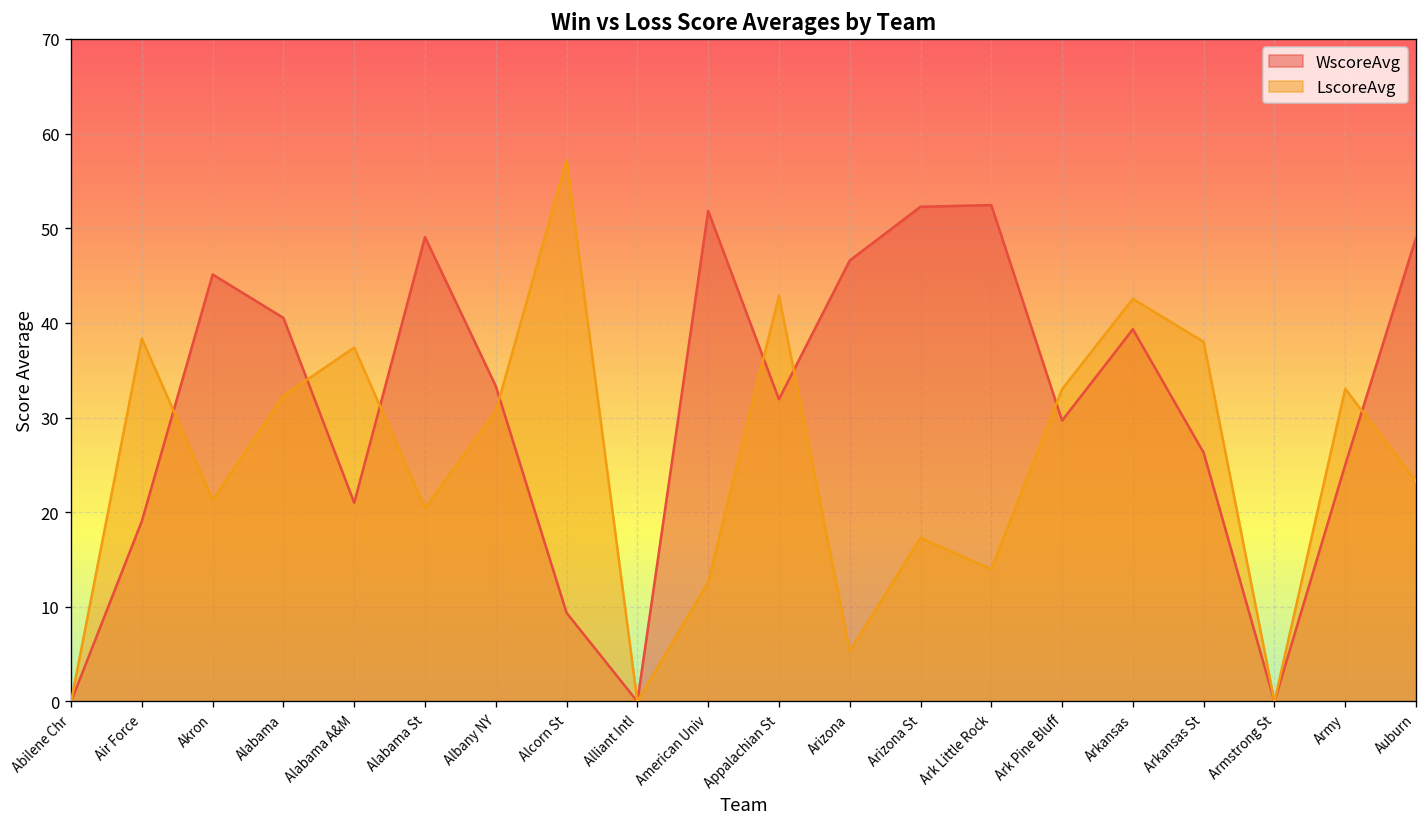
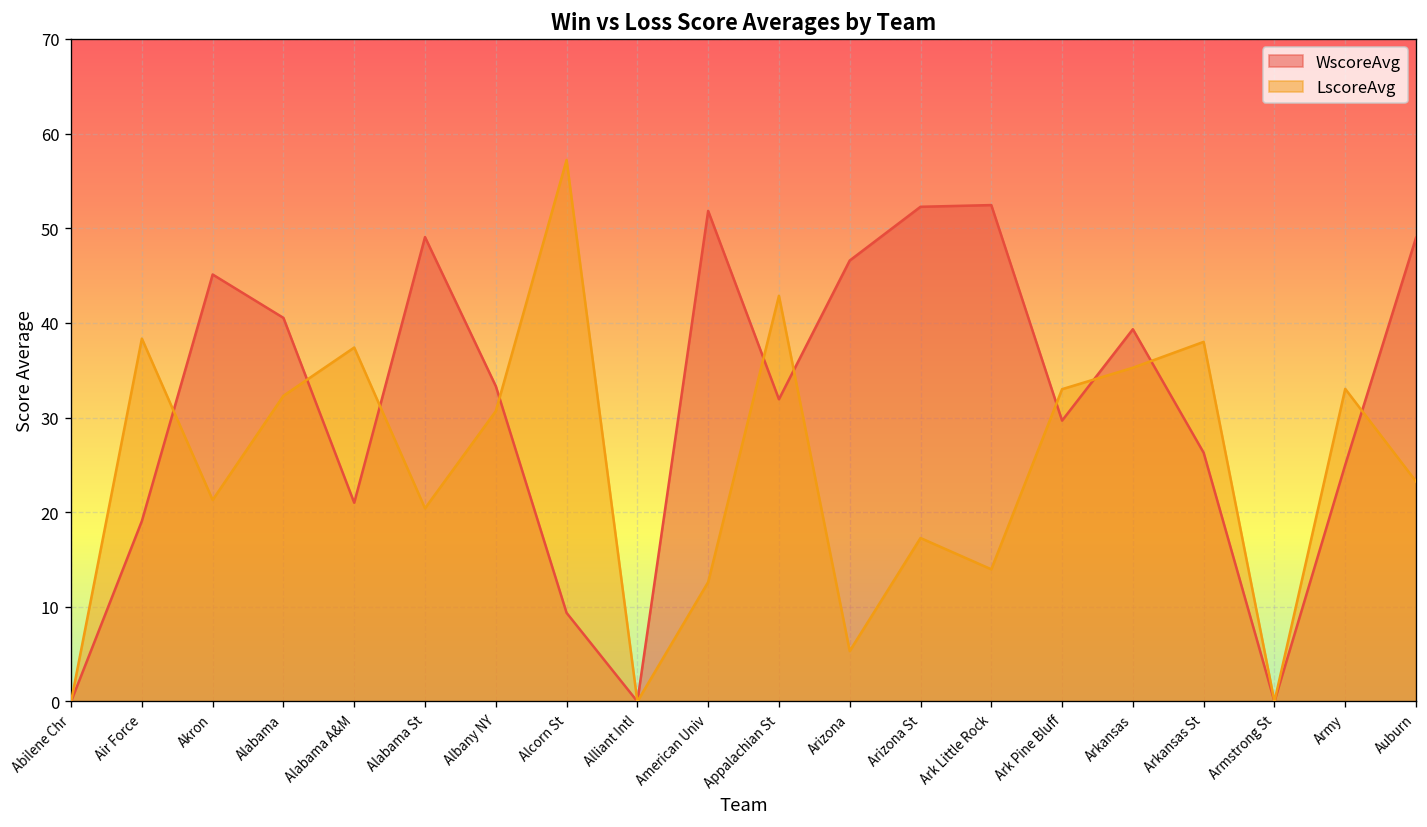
LscoreAvg, Arkansas: 43 -> 35
